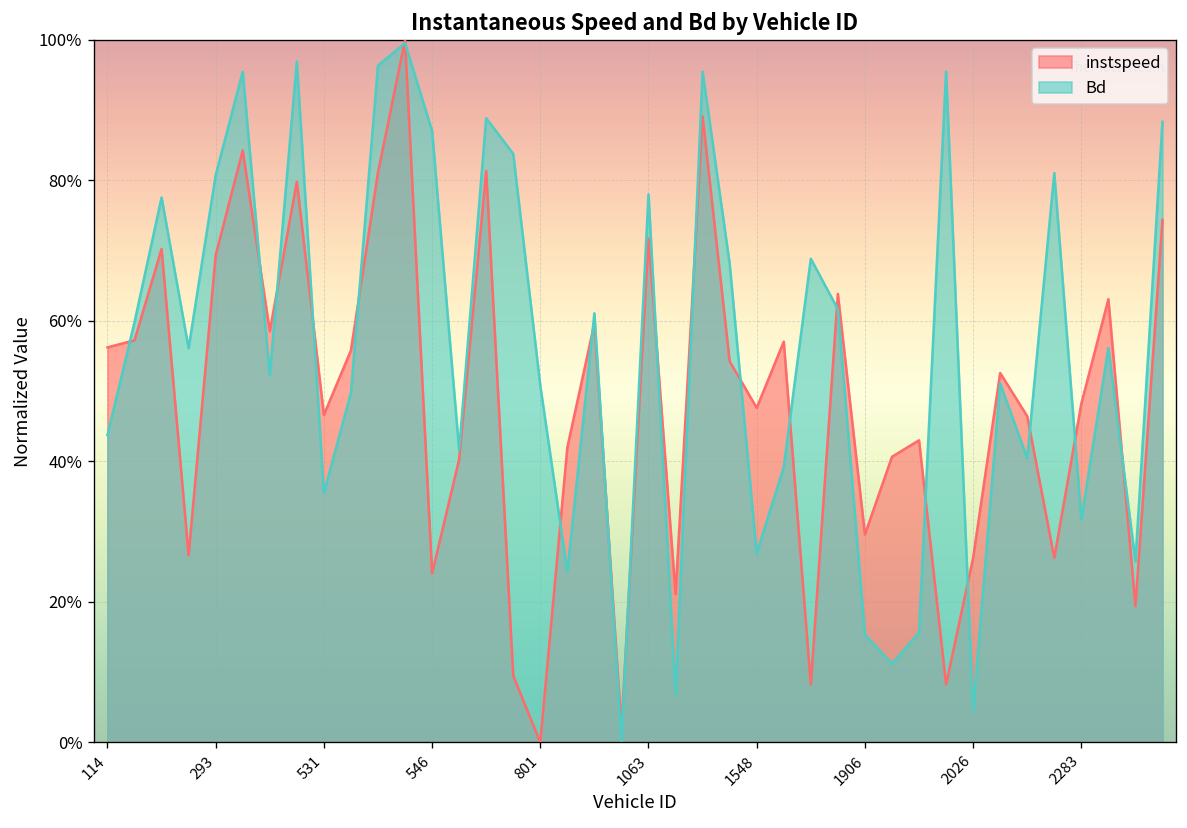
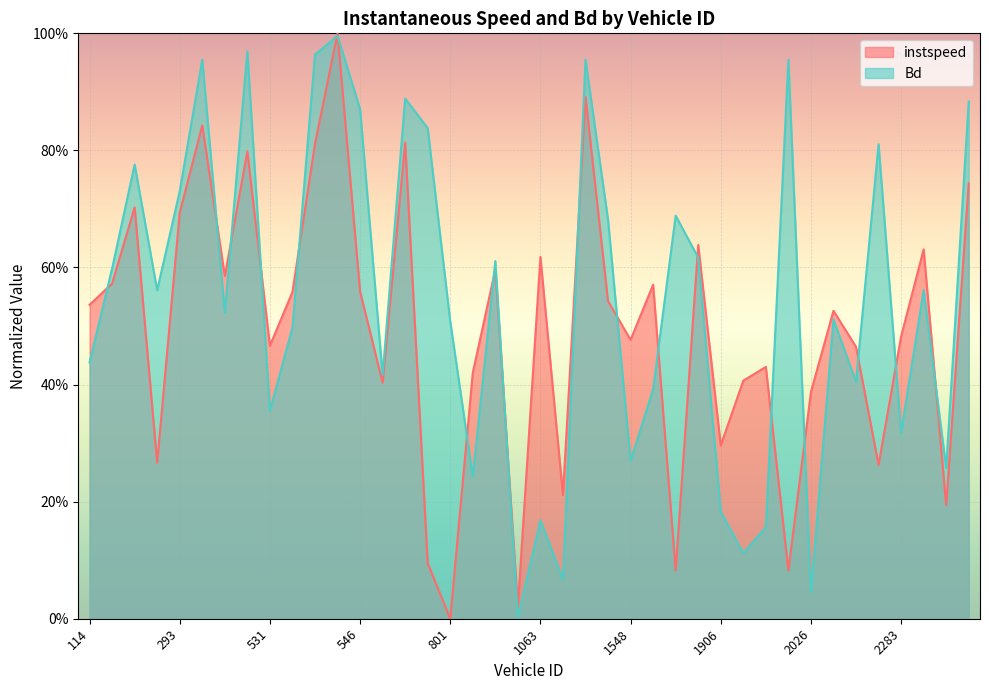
instspeed, 114: 56% -> 54%
Bd, 293: 81% -> 73%
instspeed, 546: 24% -> 56%
instspeed, 1063: 72% -> 62%
Bd, 1063: 78% -> 17%
Bd, 1906: 15% -> 18%
instspeed, 2026: 26% -> 39%
